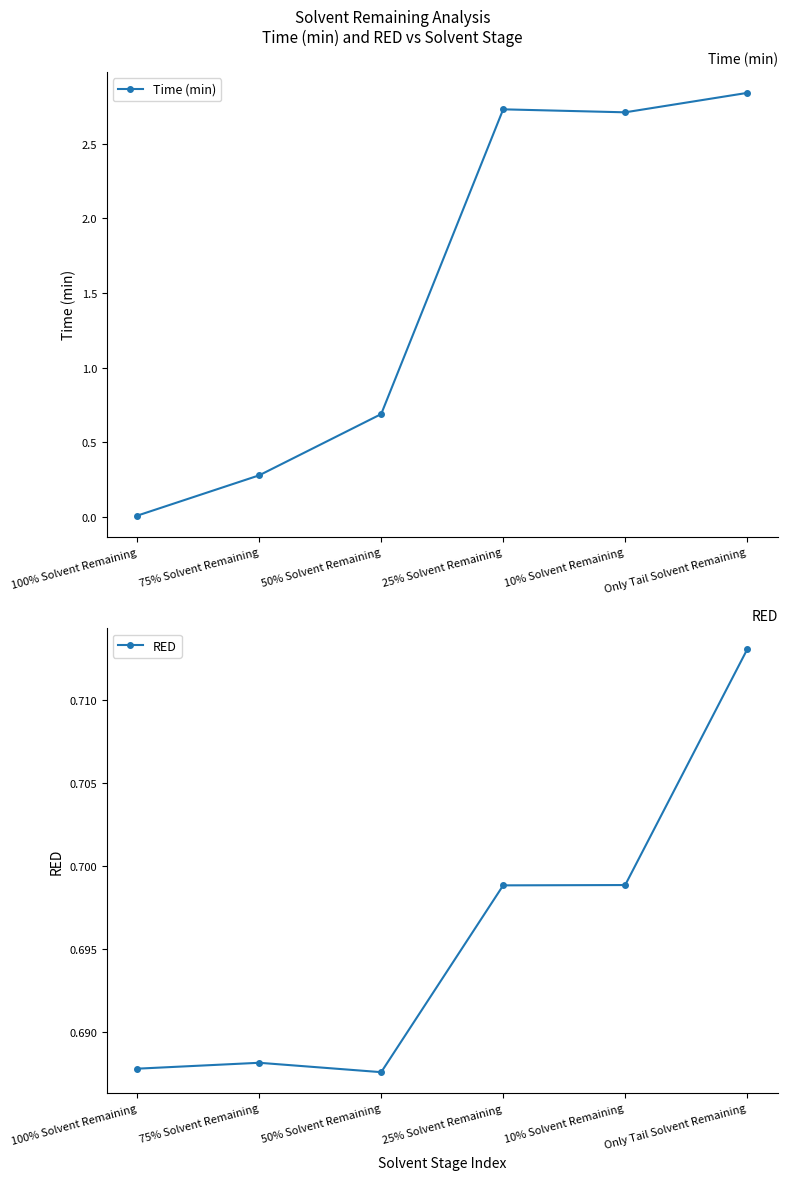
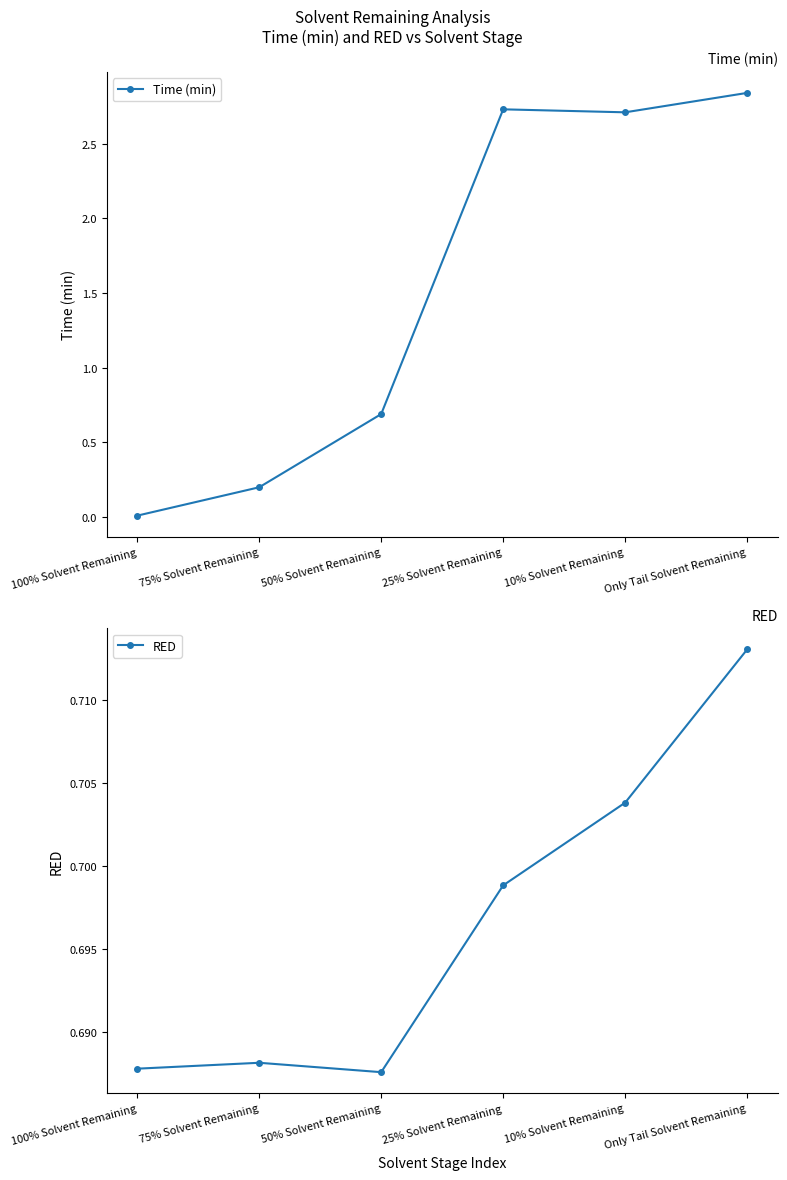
Time (min), 75% Solvent Remaining: 0.28 -> 0.20
RED, 10% Solvent Remaining: 0.6989 -> 0.7038
